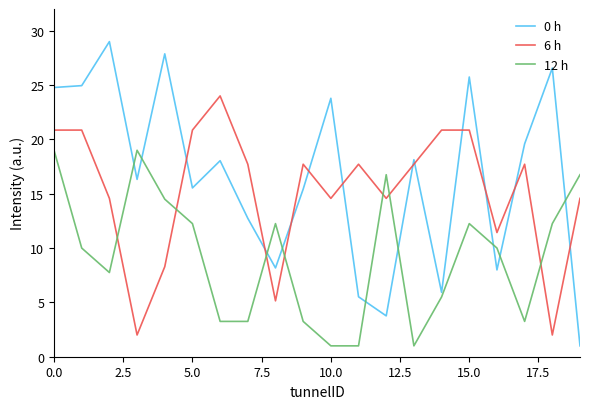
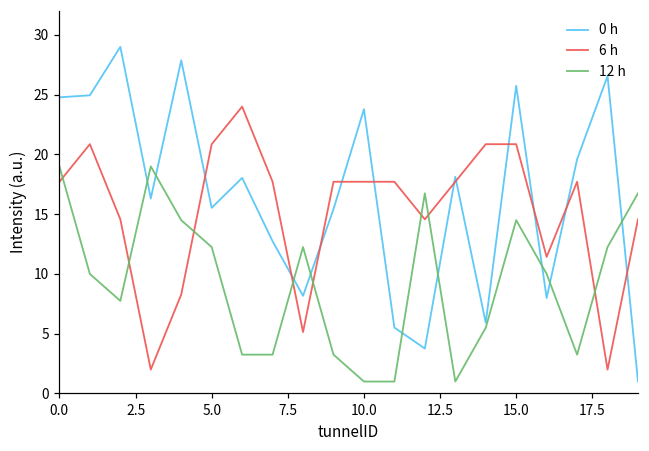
6 h, 0.0: 20.9 -> 17.7
6 h, 10.0: 14.6 -> 17.7
12 h, 15.0: 12.3 -> 14.5
